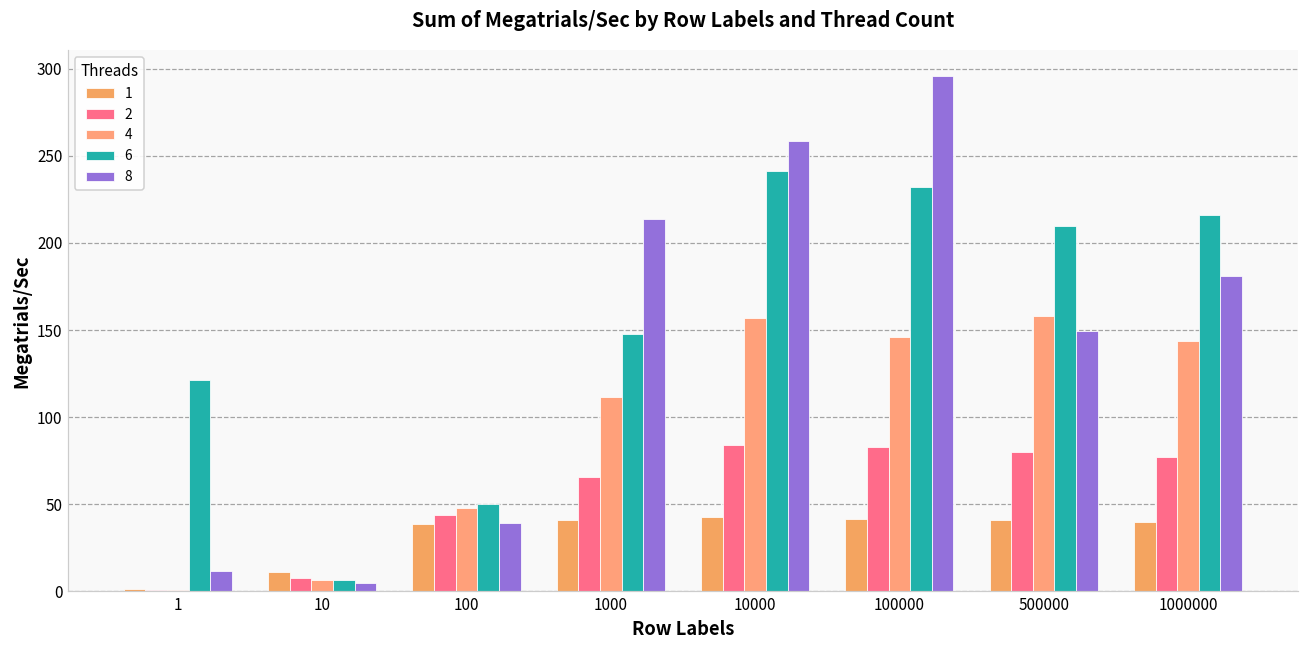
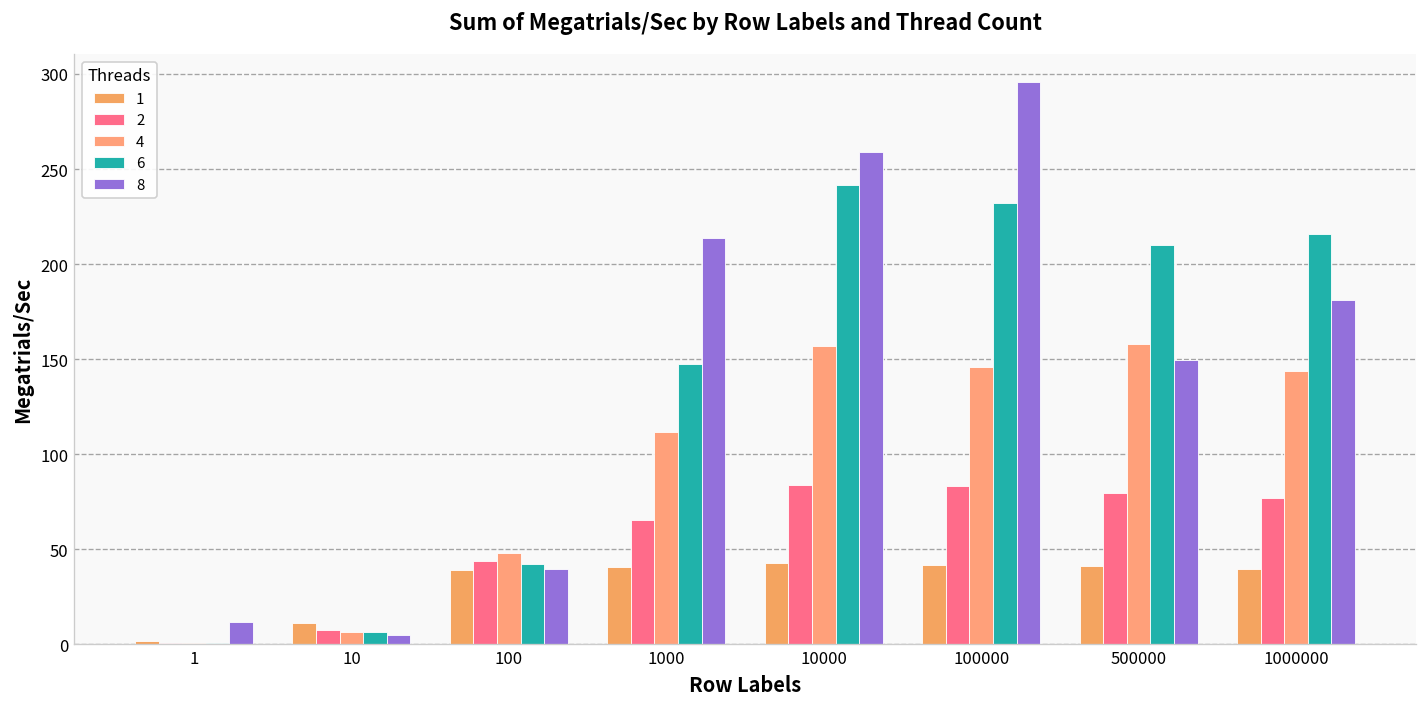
6, 1: 121 -> 1
6, 100: 50 -> 42
